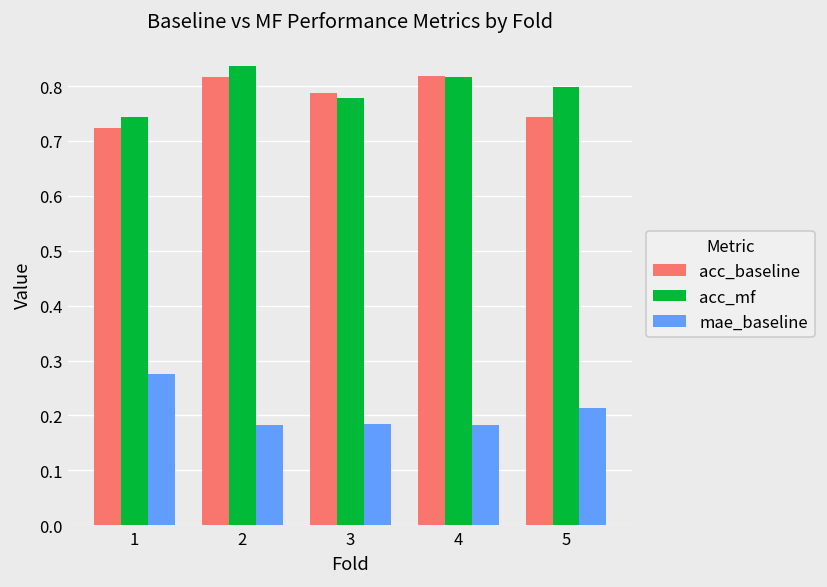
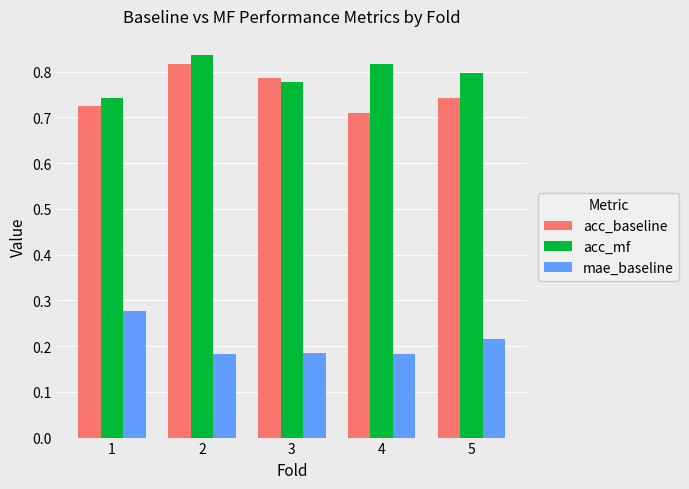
acc_baseline, 4: 0.82 -> 0.71
